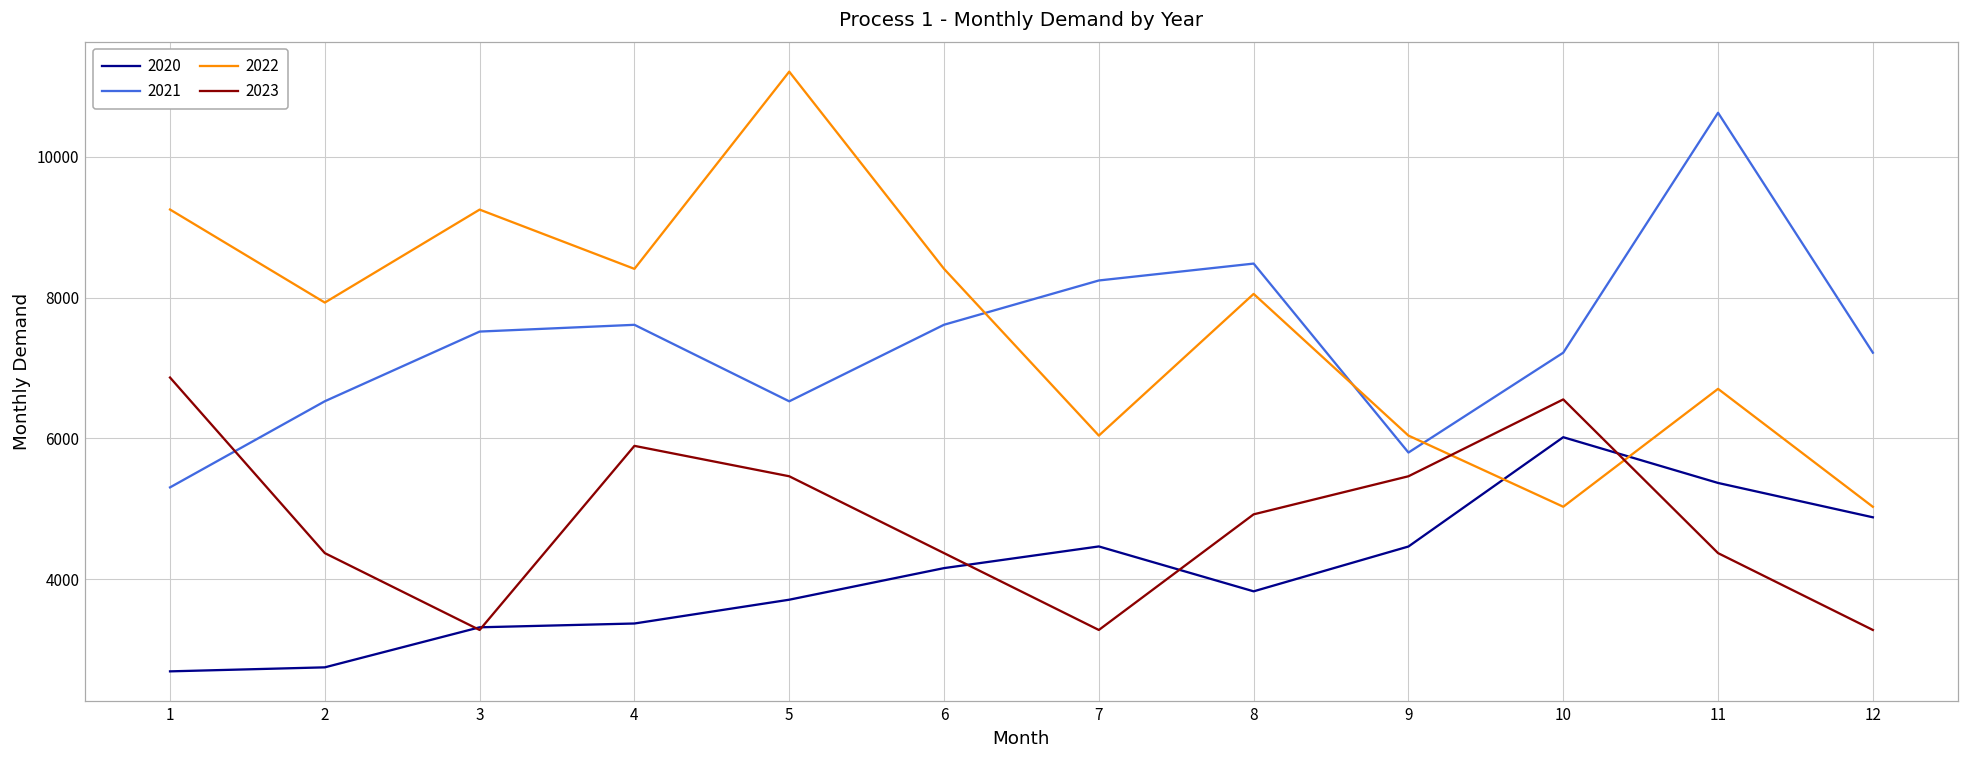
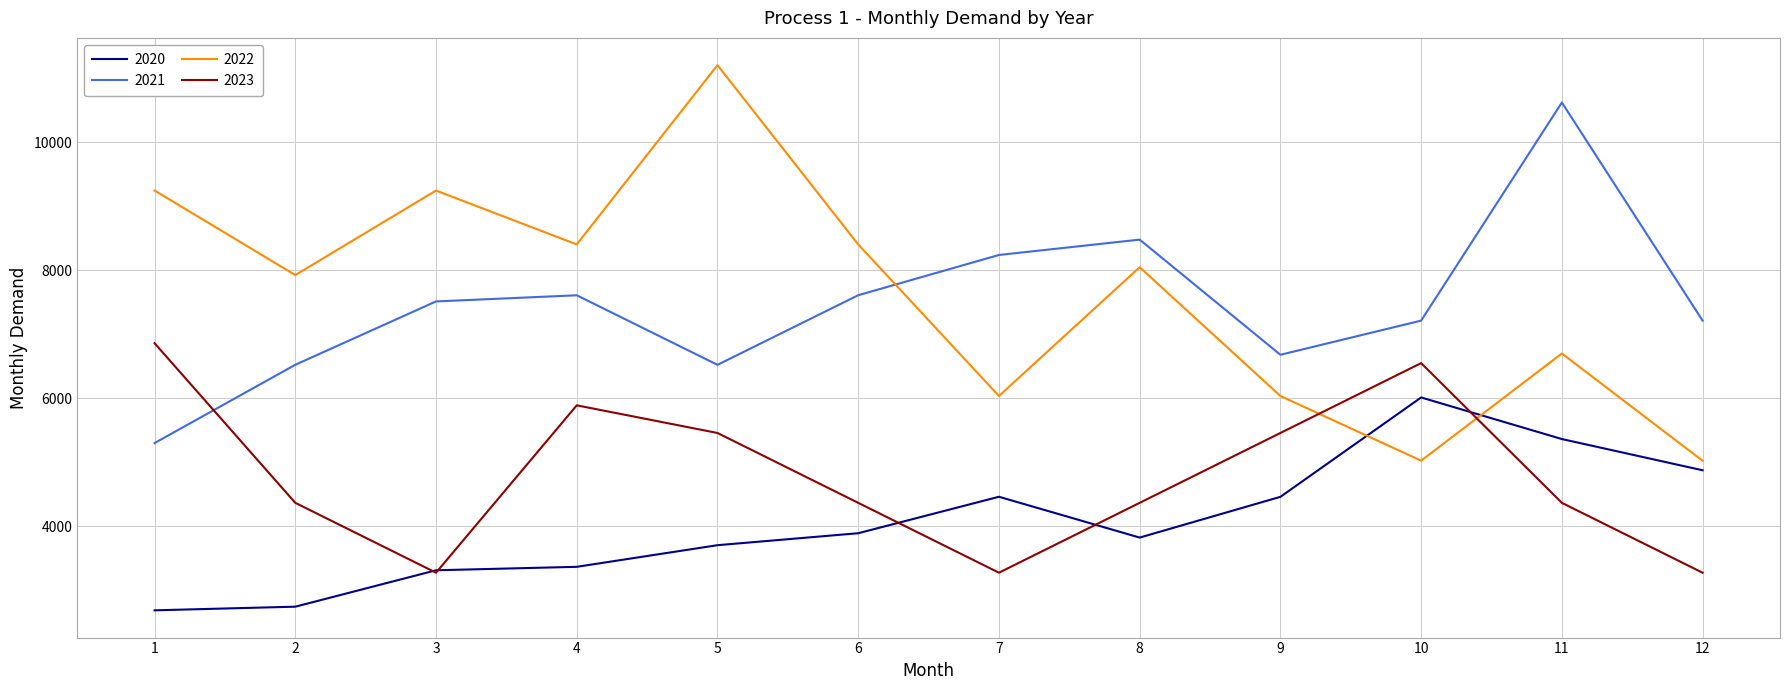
2020, 6: 4200 -> 3900
2023, 8: 4900 -> 4400
2021, 9: 5800 -> 6700
